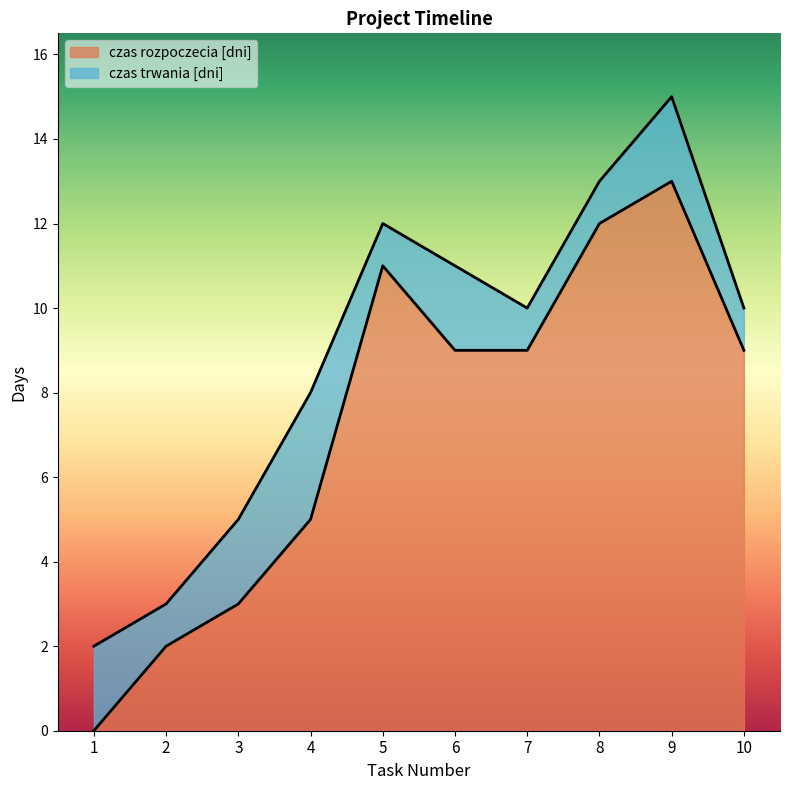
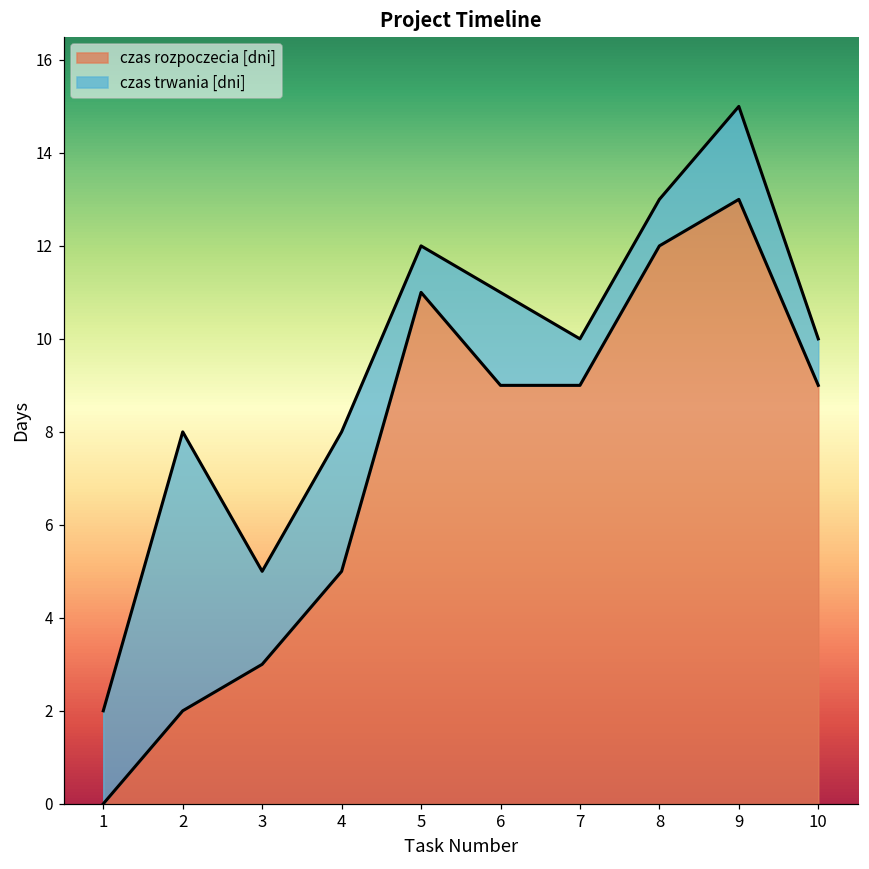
czas trwania [dni], 2: 1 -> 6
